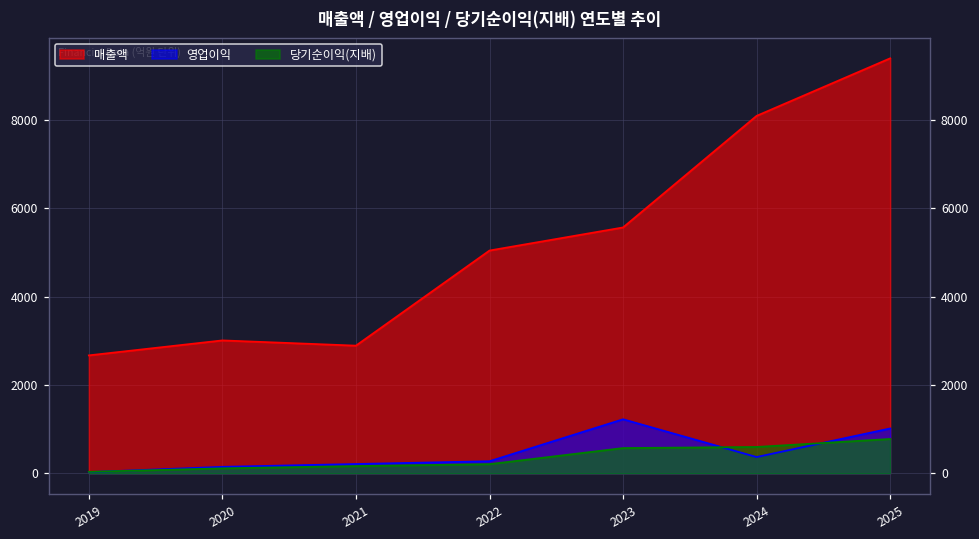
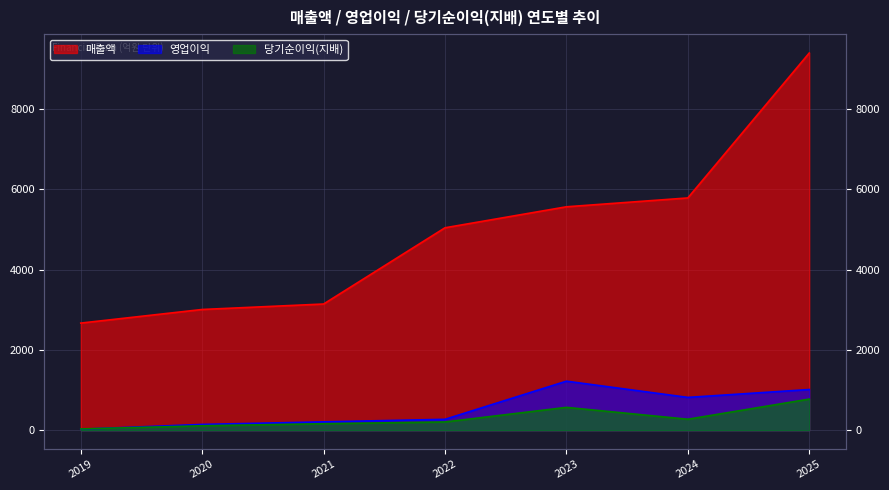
매출액, 2021: 2900 -> 3100
매출액, 2024: 8100 -> 5800
영업이익, 2024: 400 -> 800
당기순이익(지배), 2024: 600 -> 300
